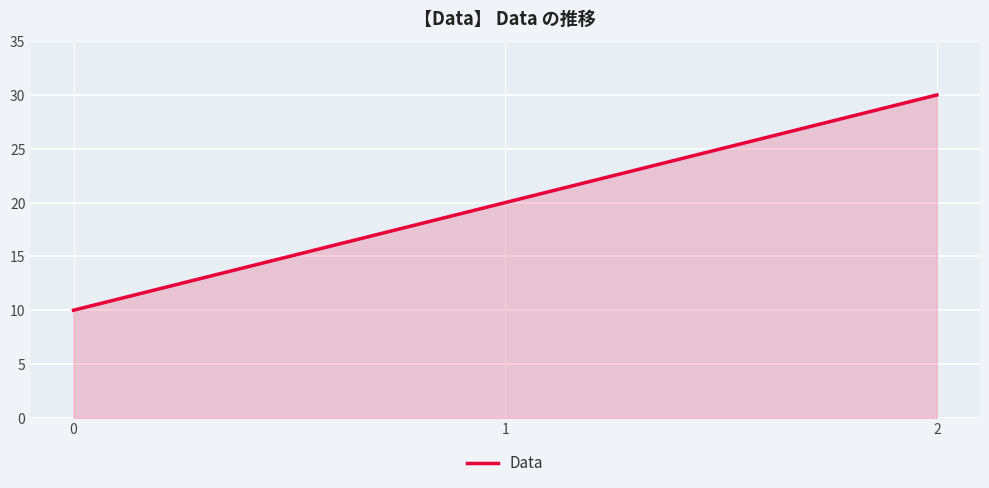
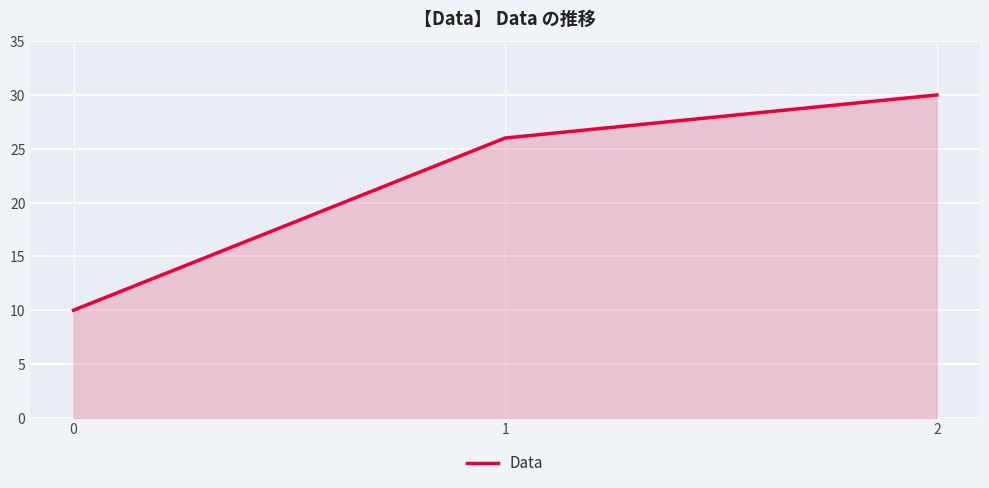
1: 20 -> 26
